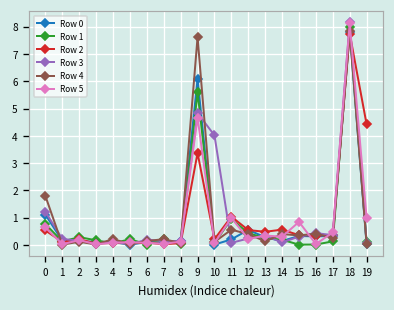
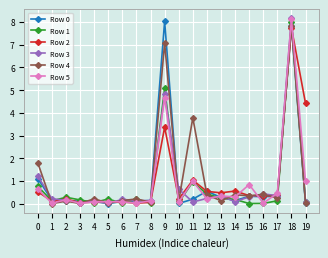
Row 0, 9: 6.1 -> 8.0
Row 1, 9: 5.6 -> 5.1
Row 4, 9: 7.6 -> 7.1
Row 3, 10: 4.0 -> 0.6
Row 4, 11: 0.6 -> 3.8
